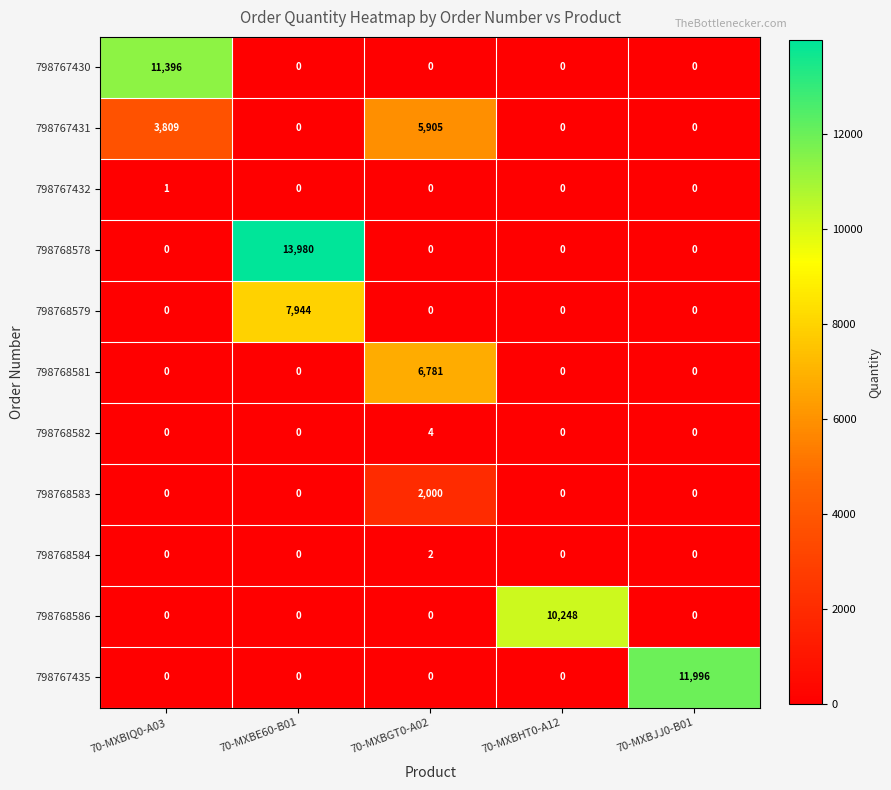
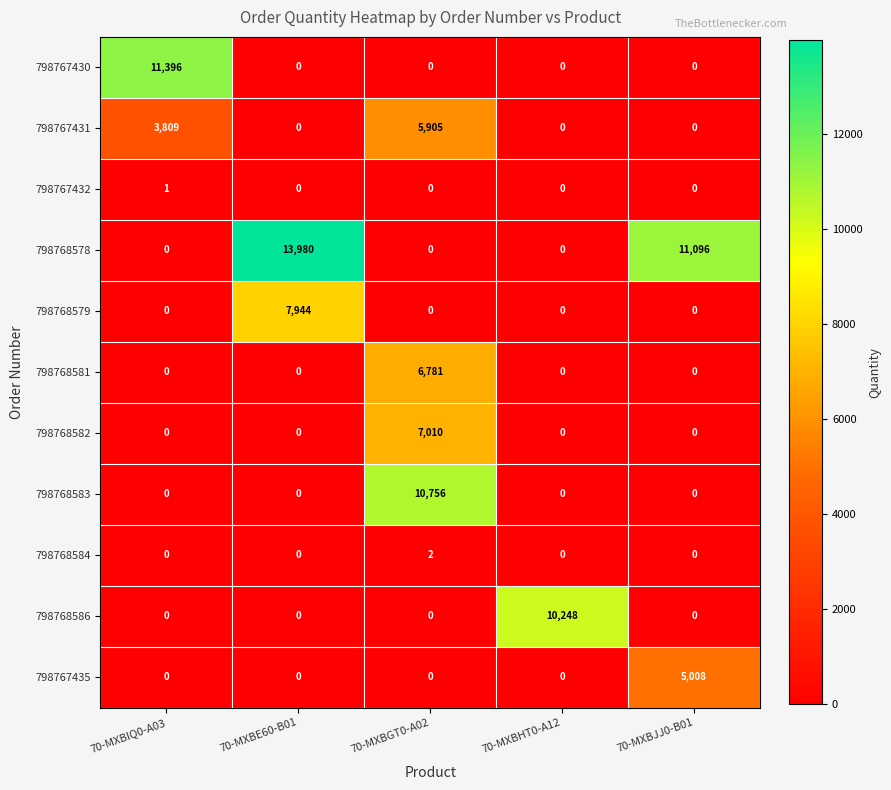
798768578, 70-MXBJJ0-B01: 0 -> 11,096
798768582, 70-MXBGT0-A02: 4 -> 7,010
798768583, 70-MXBGT0-A02: 2,000 -> 10,756
798767435, 70-MXBJJ0-B01: 11,996 -> 5,008
